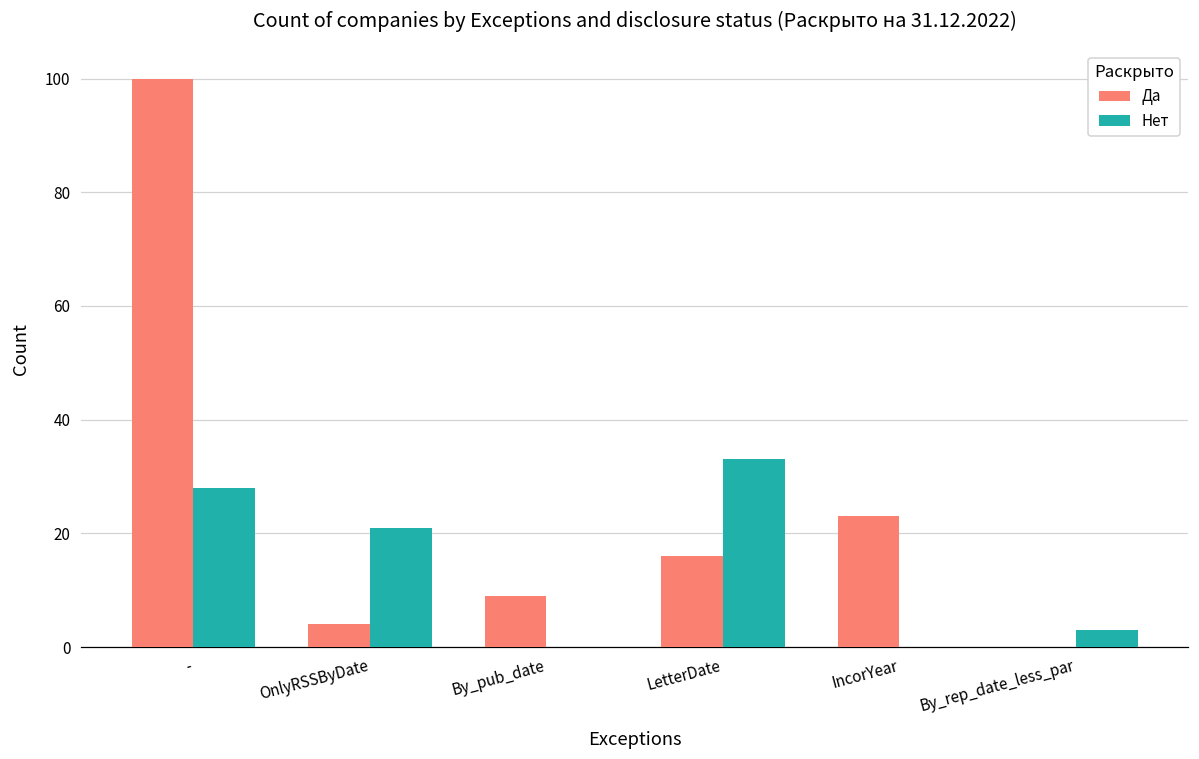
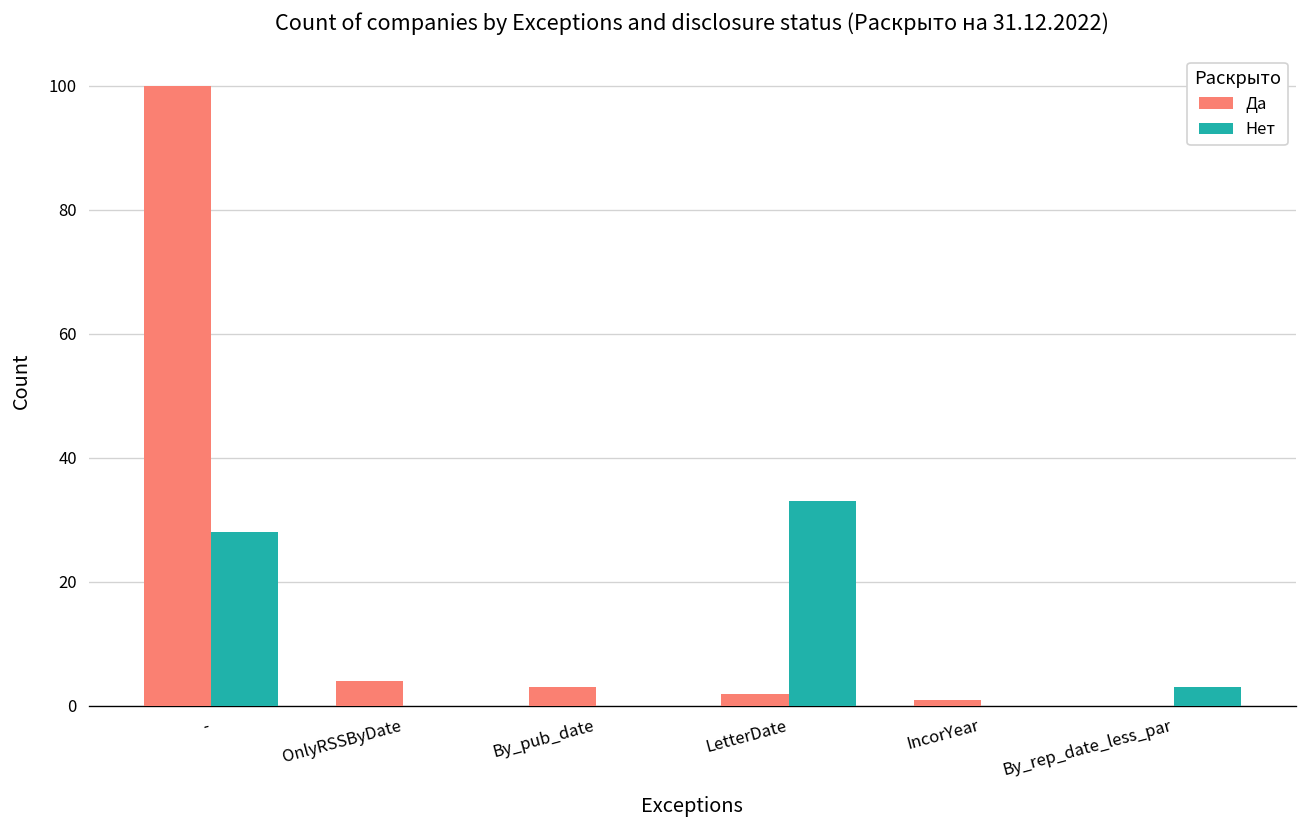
Нет, OnlyRSSByDate: 21 -> 0
Да, By_pub_date: 9 -> 3
Да, LetterDate: 16 -> 2
Да, IncorYear: 23 -> 1
